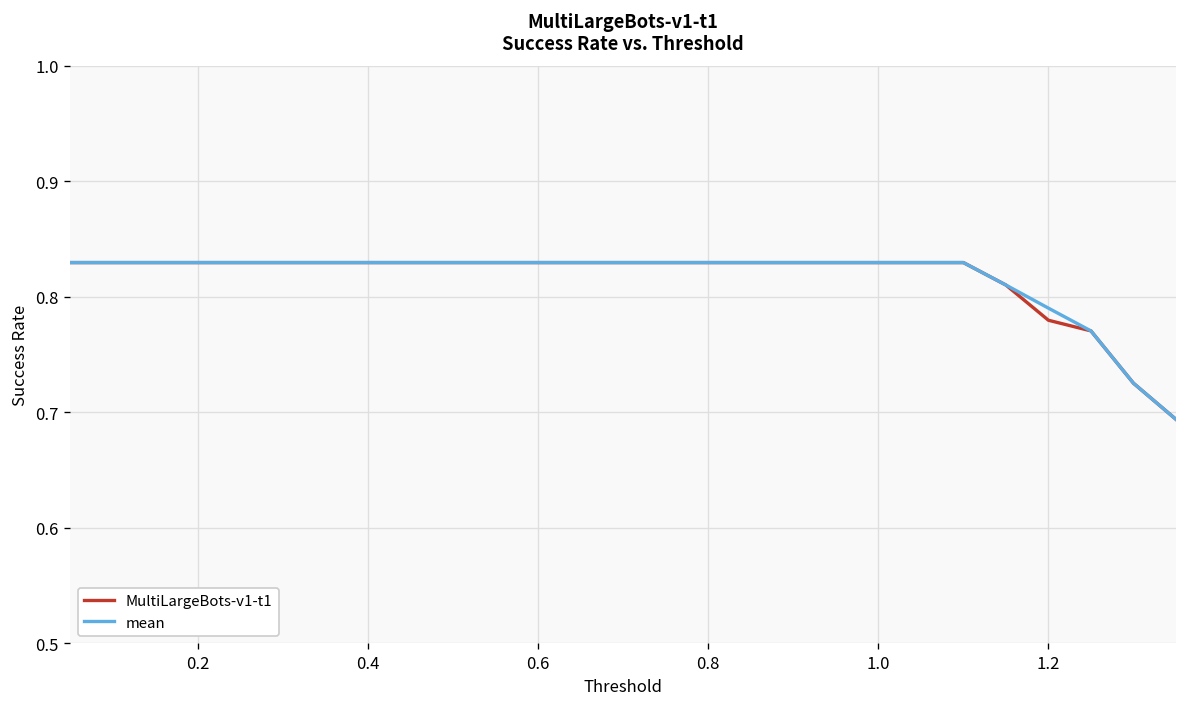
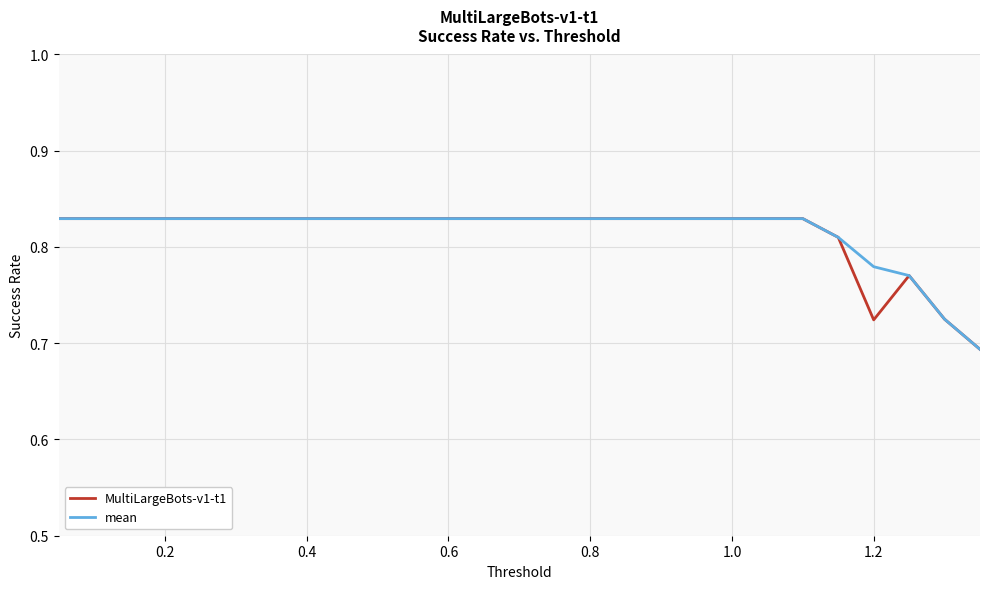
MultiLargeBots-v1-t1, 1.2: 0.78 -> 0.72
mean, 1.2: 0.79 -> 0.78
